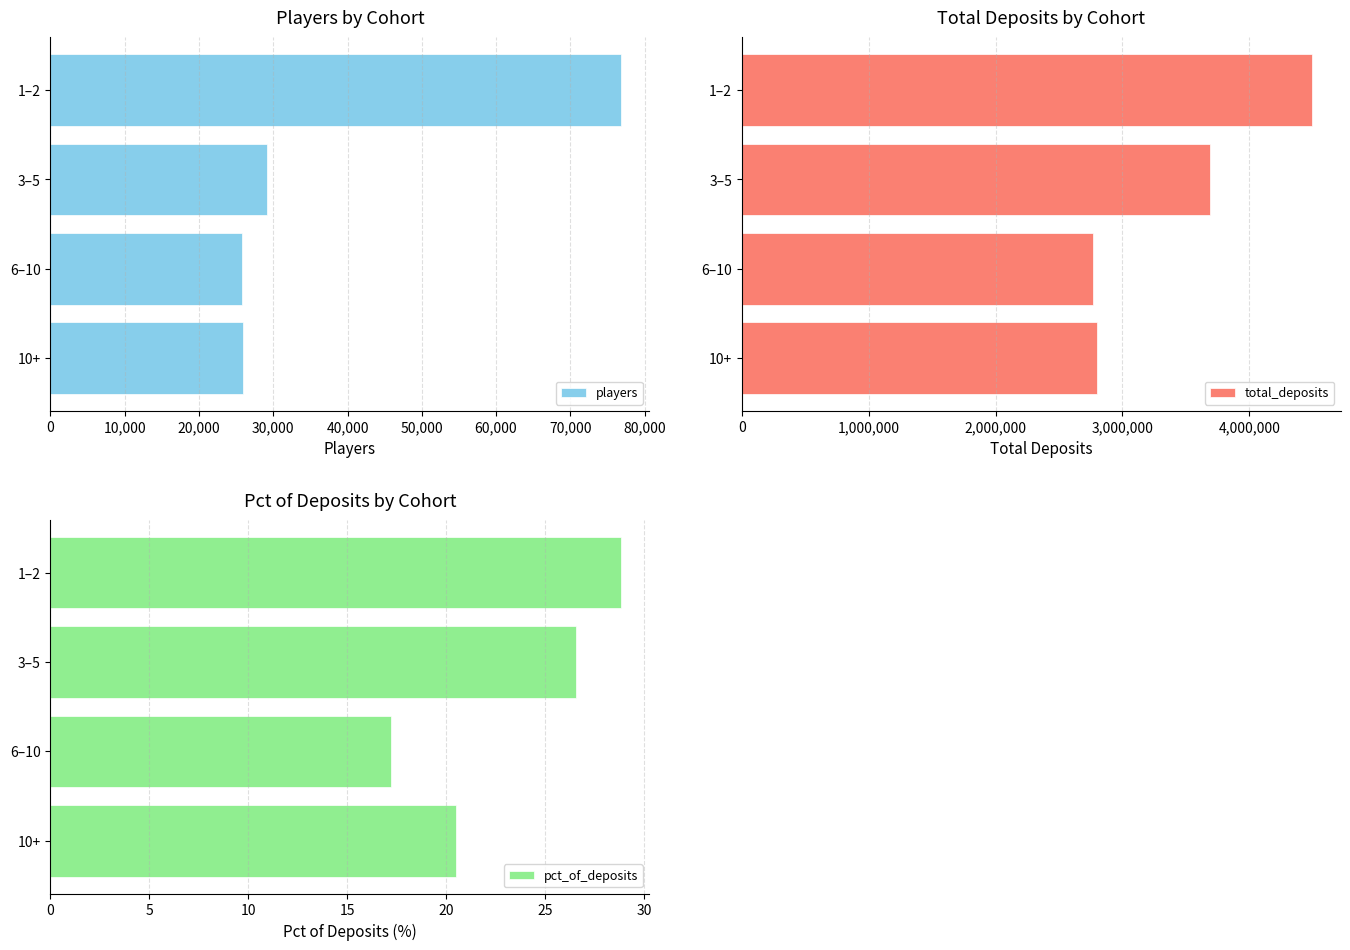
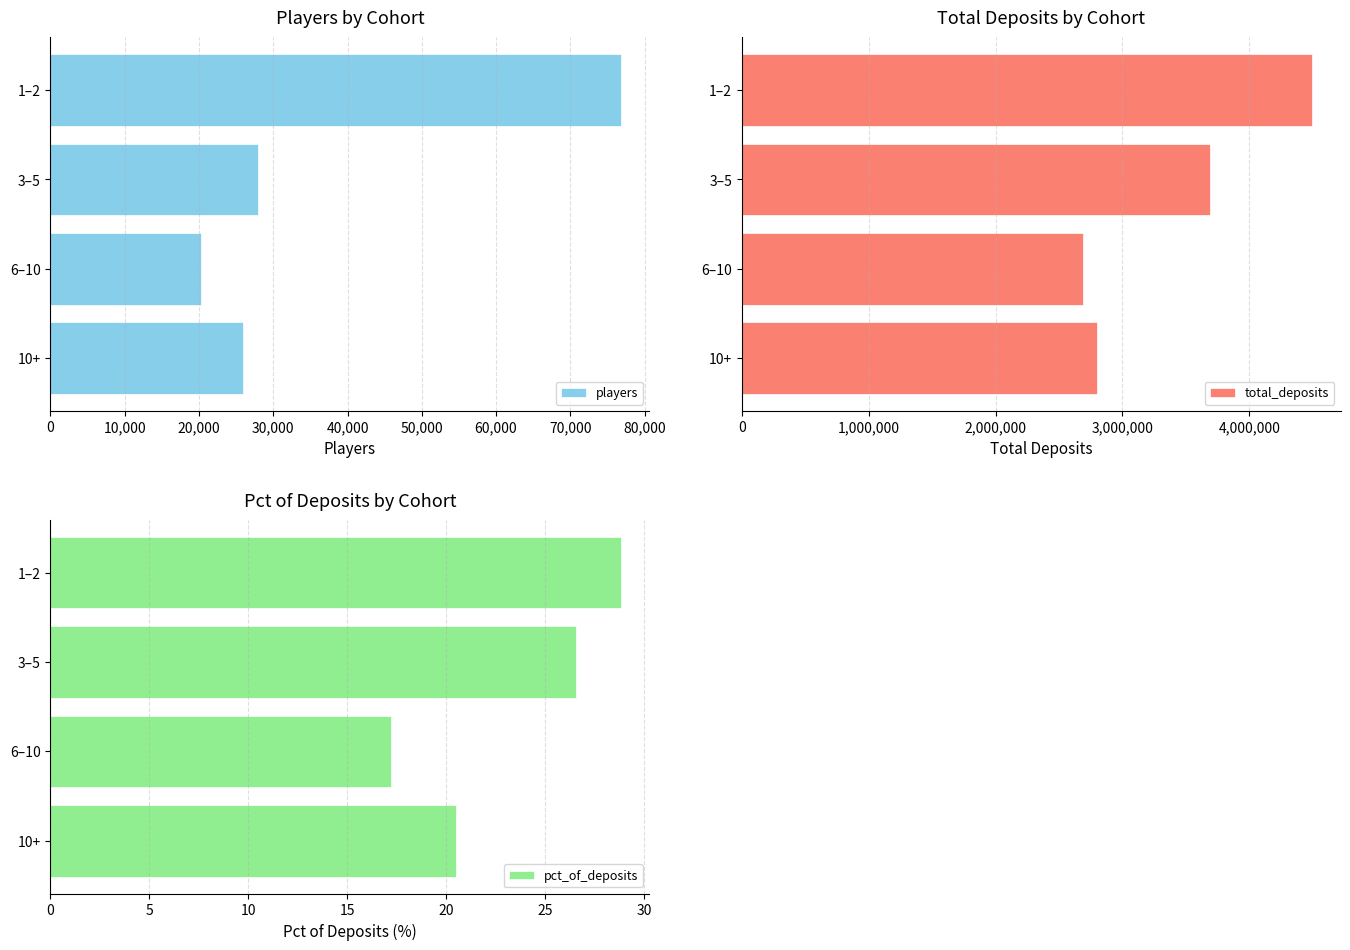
Players by Cohort, 3–5: 29,000 -> 28,000
Players by Cohort, 6–10: 26,000 -> 20,000
Total Deposits by Cohort, 6–10: 2,760,000 -> 2,690,000
